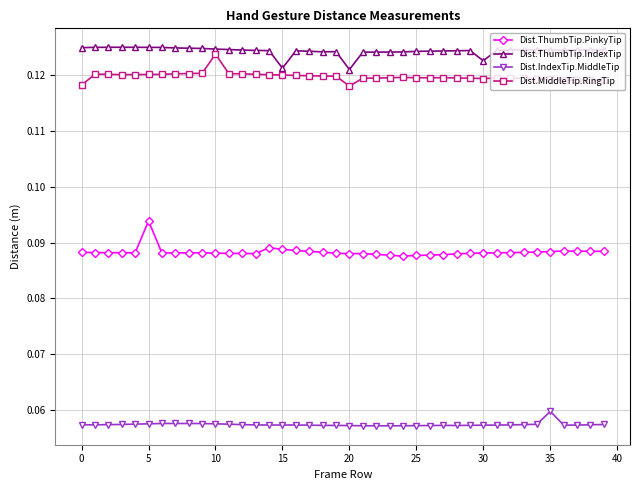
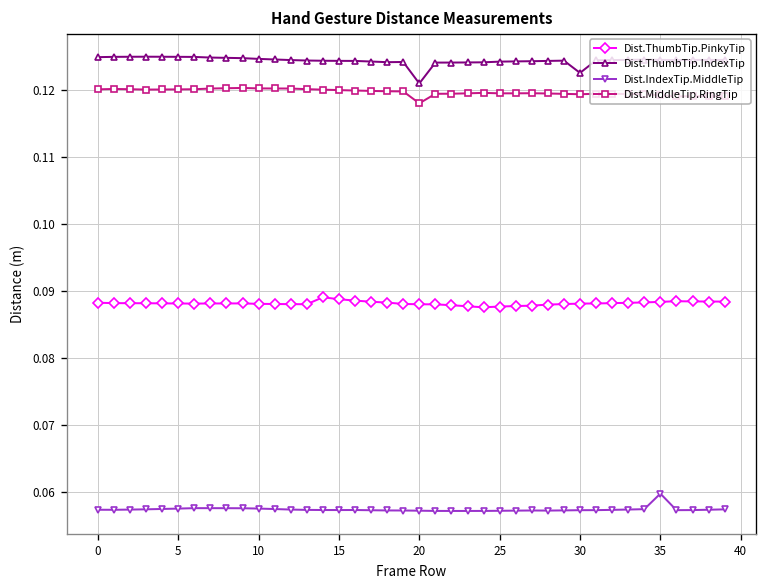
Dist.MiddleTip.RingTip, 0: 0.118 -> 0.120
Dist.ThumbTip.PinkyTip, 5: 0.094 -> 0.088
Dist.MiddleTip.RingTip, 10: 0.124 -> 0.120
Dist.ThumbTip.IndexTip, 15: 0.121 -> 0.124
